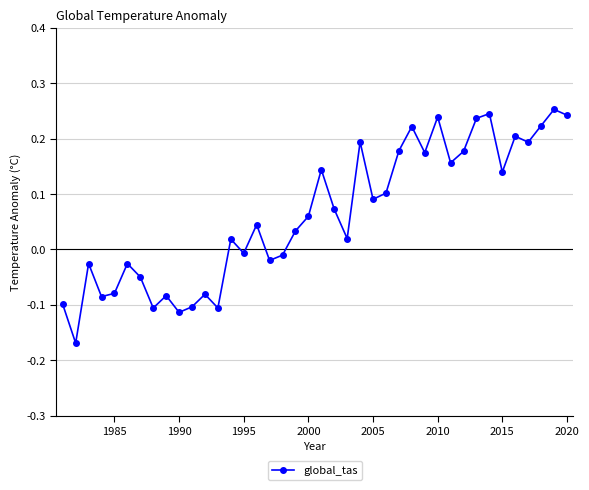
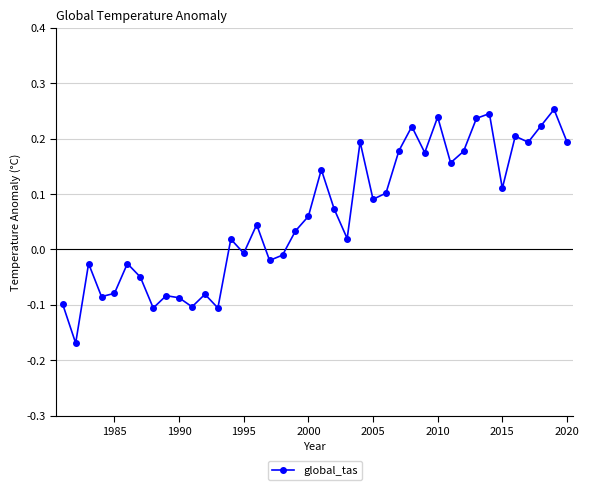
1990: -0.11 -> -0.09
2015: 0.14 -> 0.11
2020: 0.24 -> 0.19
